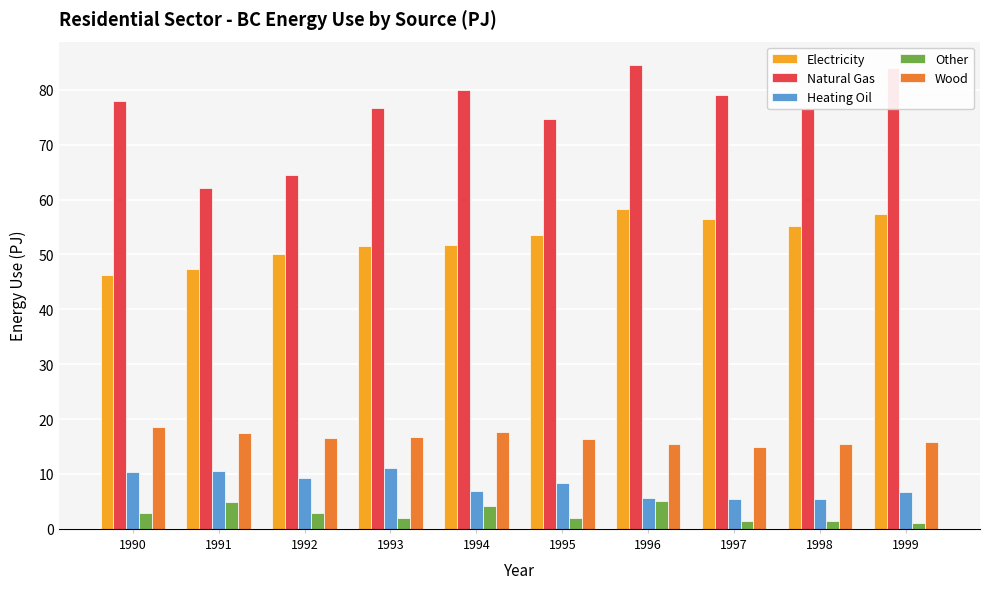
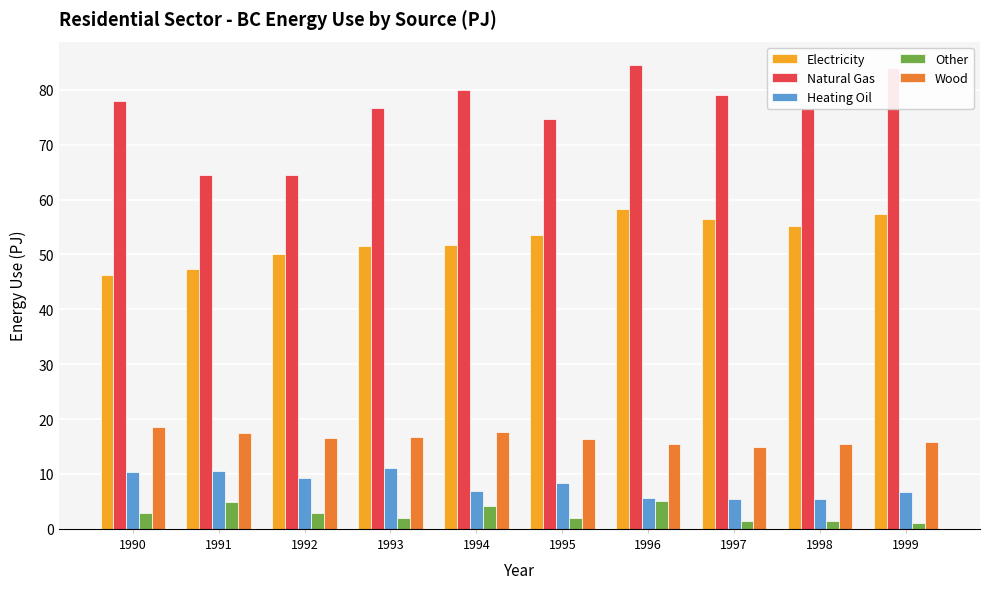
Natural Gas, 1991: 62 -> 65
